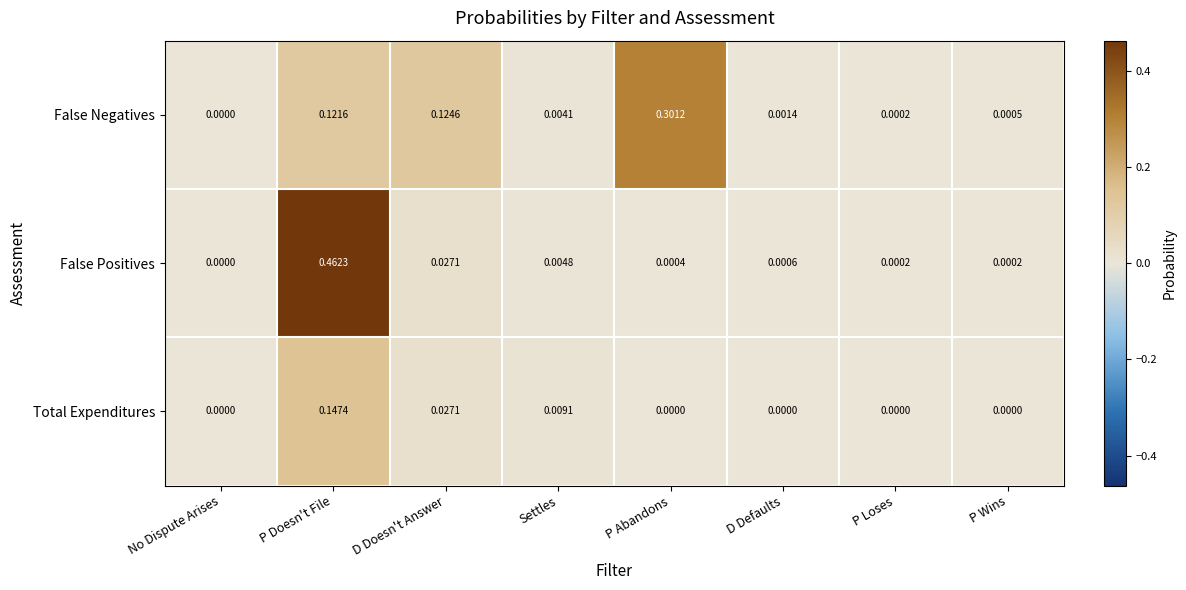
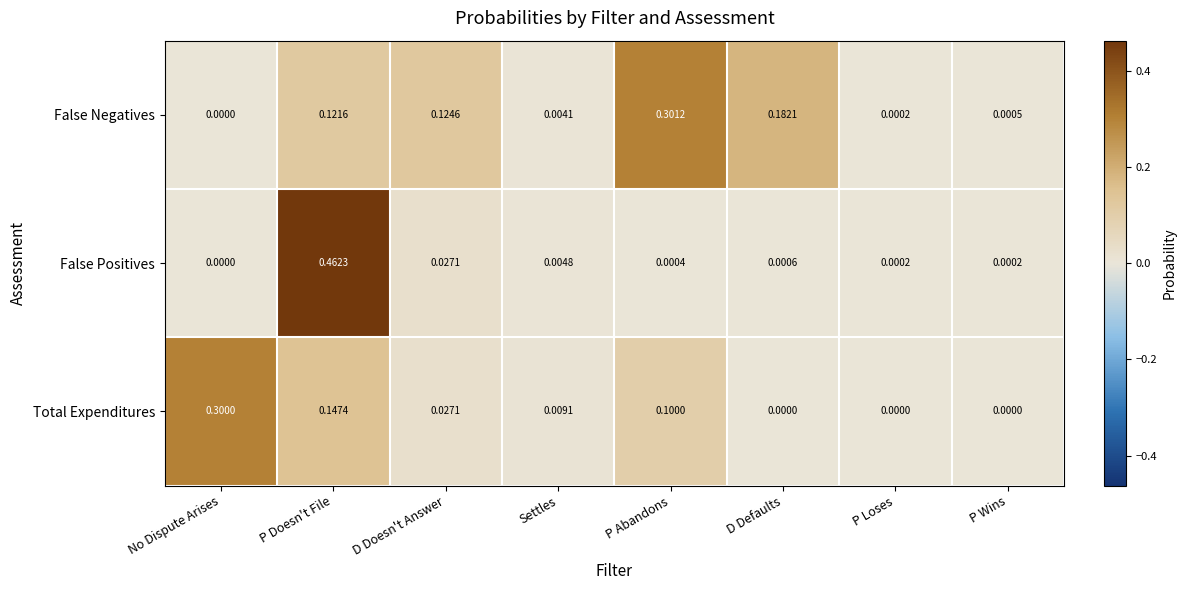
False Negatives, D Defaults: 0.0014 -> 0.1821
Total Expenditures, No Dispute Arises: 0.0000 -> 0.3000
Total Expenditures, P Abandons: 0.0000 -> 0.1000
